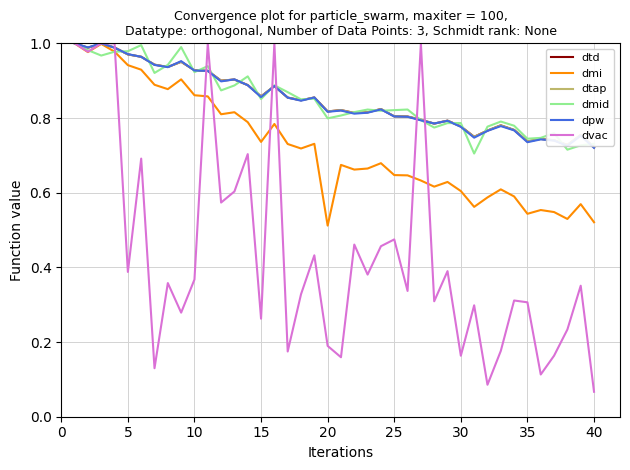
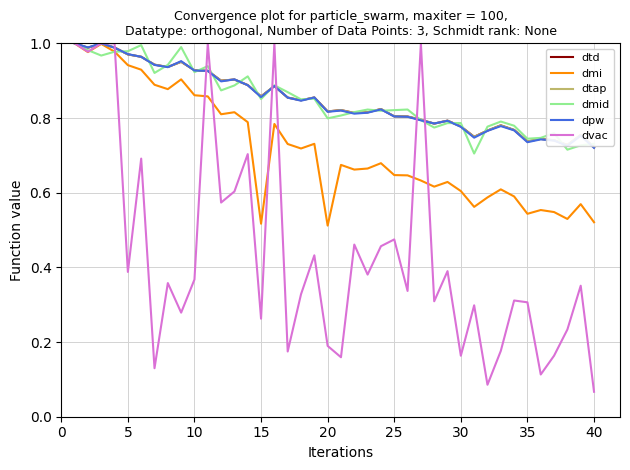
dmi, 15: 0.74 -> 0.52
